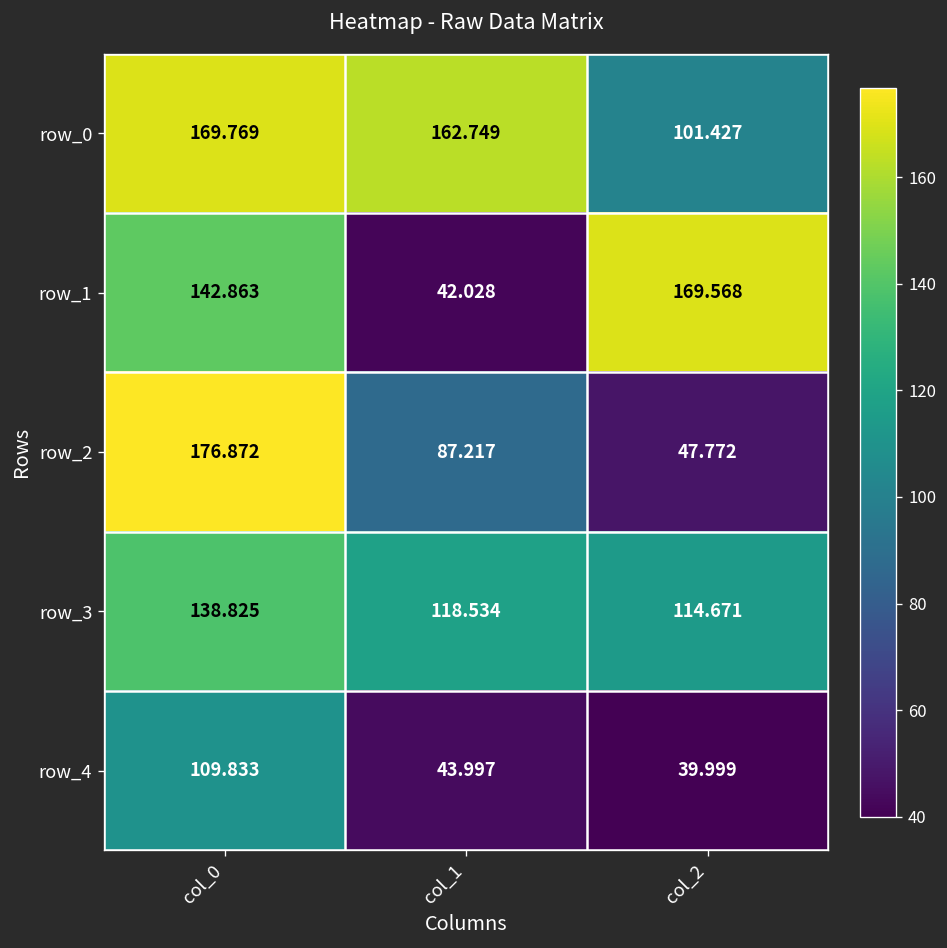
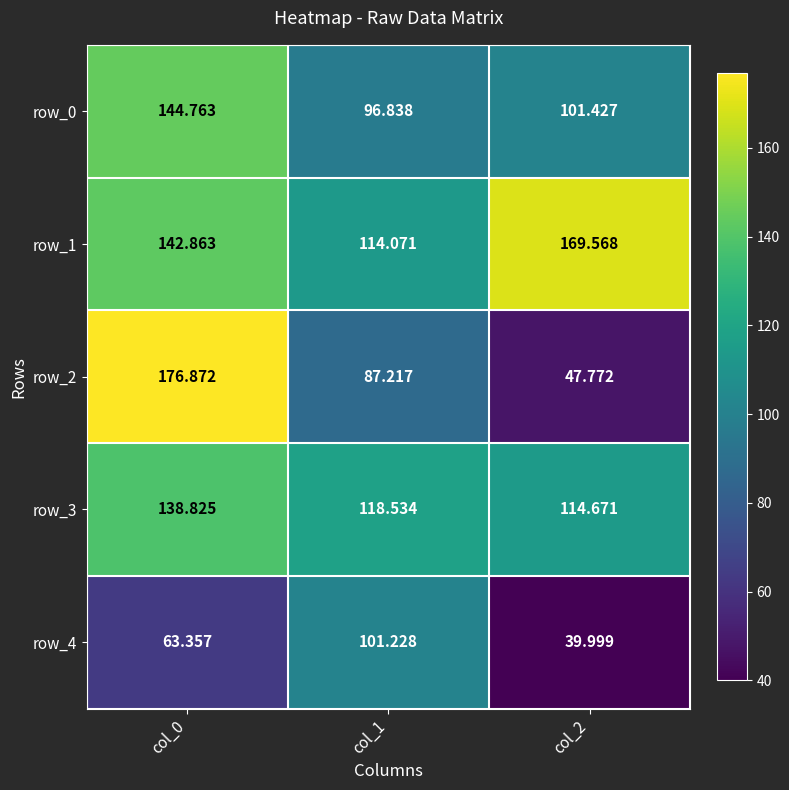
row_0, col_0: 169.769 -> 144.763
row_0, col_1: 162.749 -> 96.838
row_1, col_1: 42.028 -> 114.071
row_4, col_0: 109.833 -> 63.357
row_4, col_1: 43.997 -> 101.228
